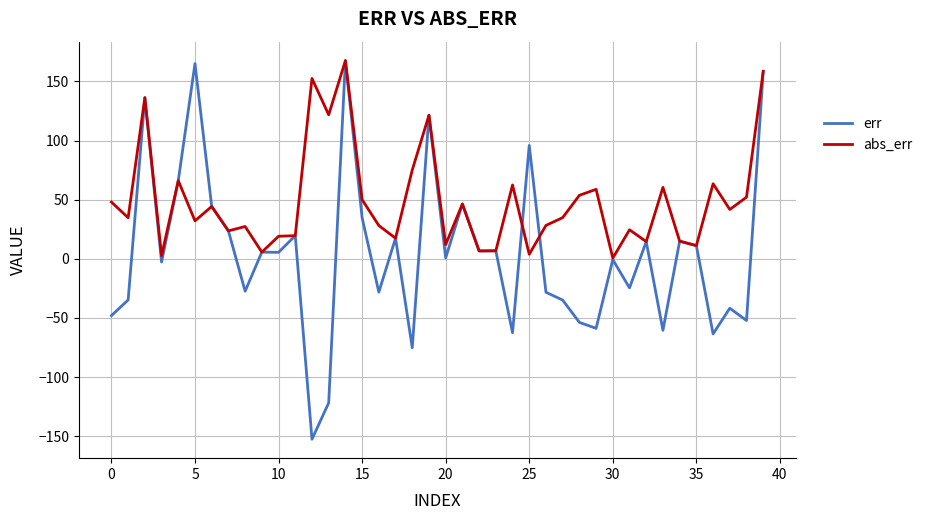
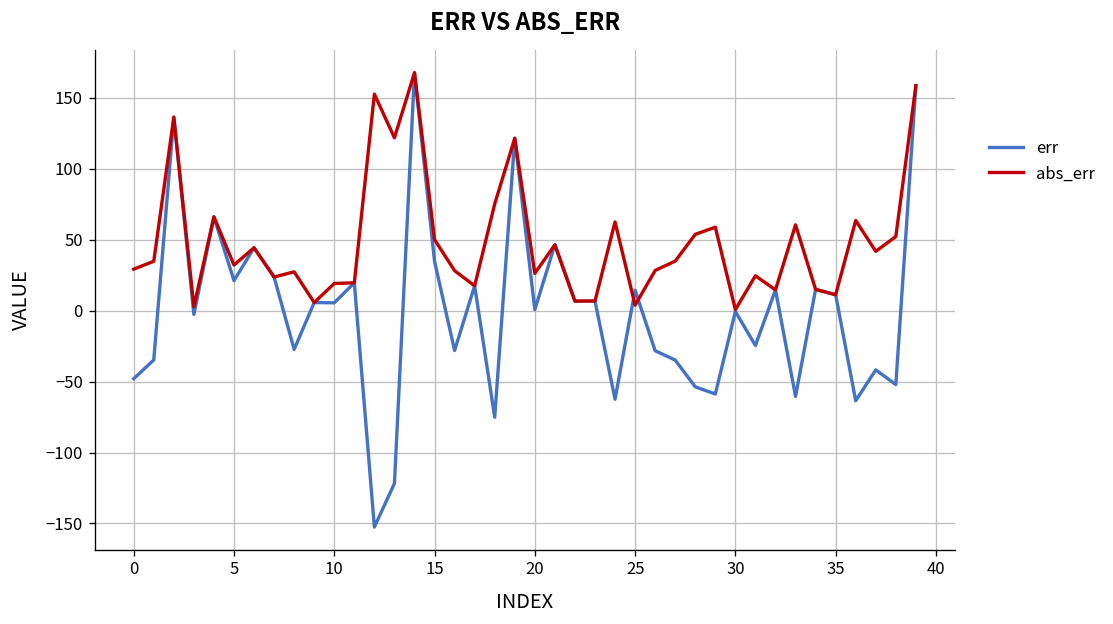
abs_err, 0: 48 -> 29
err, 5: 165 -> 21
abs_err, 20: 12 -> 26
err, 25: 96 -> 14
